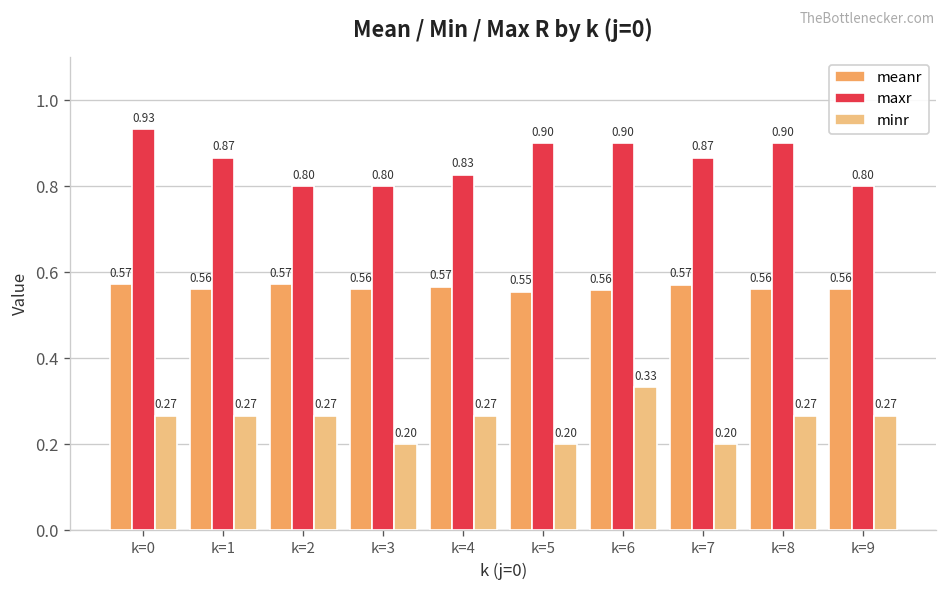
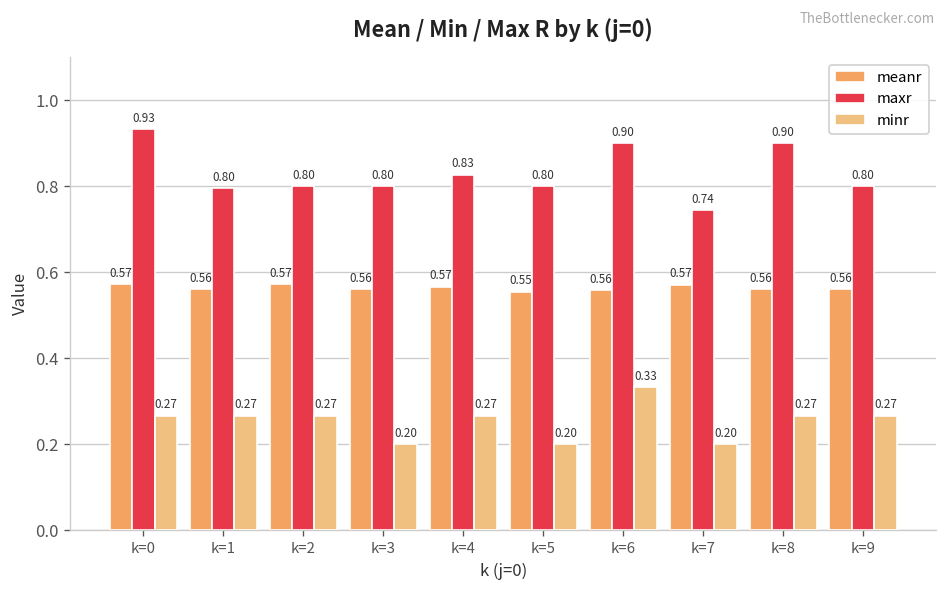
maxr, k=1: 0.87 -> 0.80
maxr, k=5: 0.90 -> 0.80
maxr, k=7: 0.87 -> 0.74
